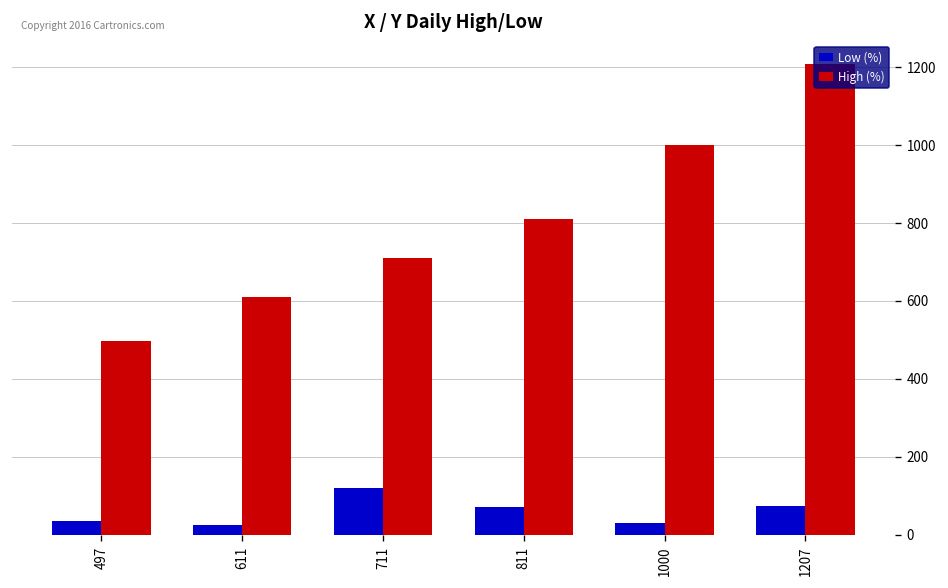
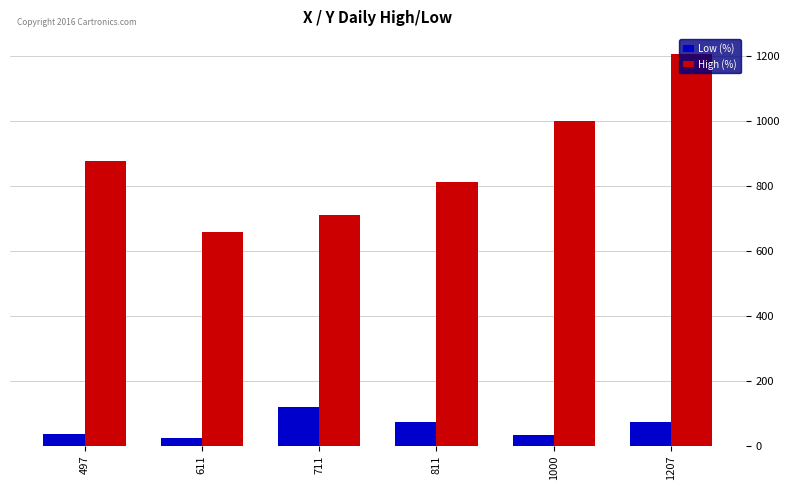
High (%), 497: 500 -> 880
High (%), 611: 610 -> 660
